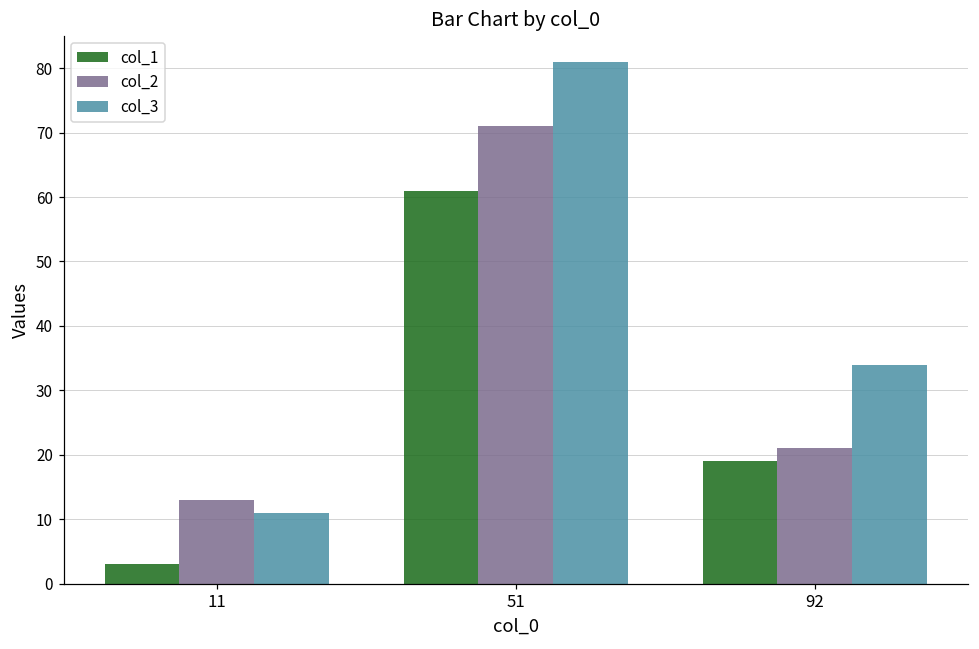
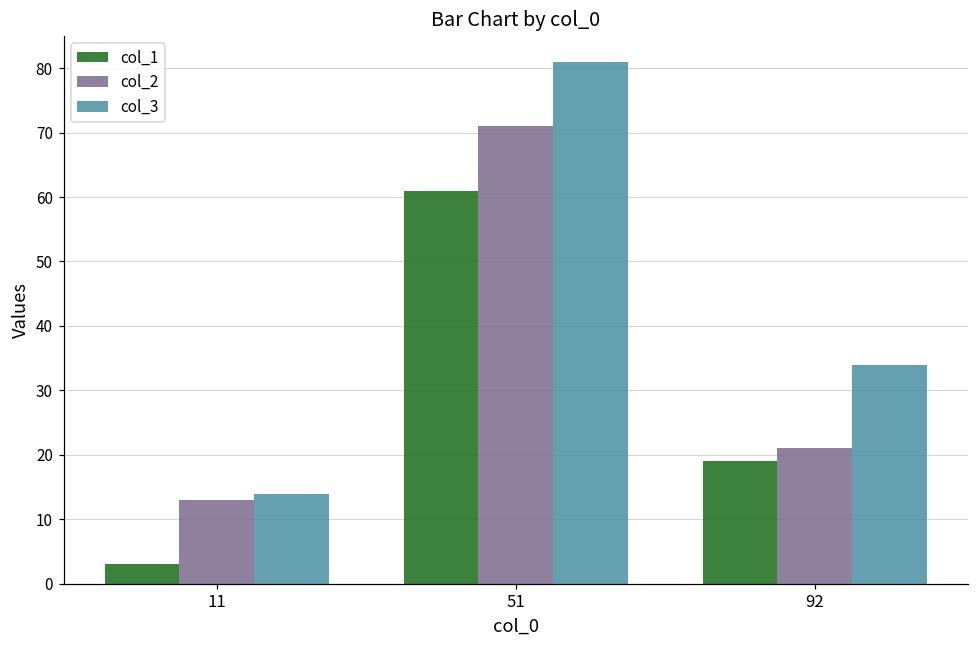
col_3, 11: 11 -> 14
